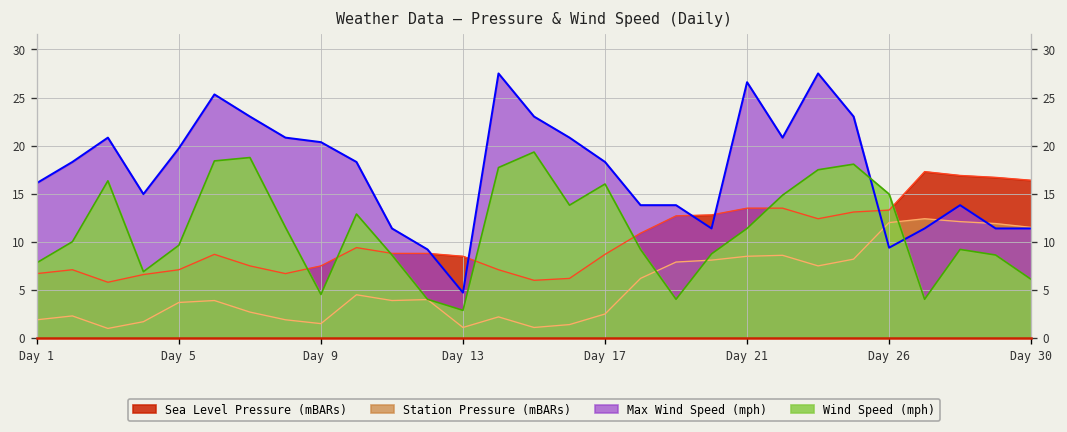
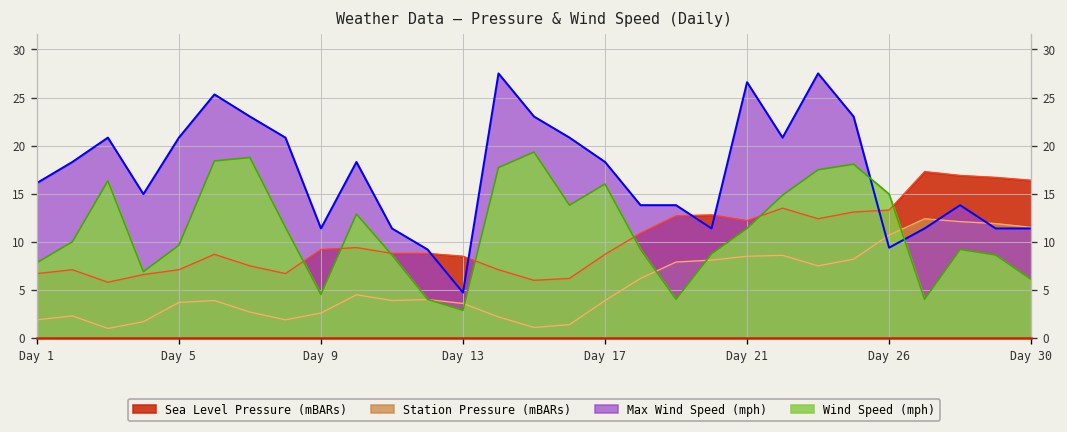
Max Wind Speed (mph), Day 5: 20 -> 21
Sea Level Pressure (mBARs), Day 9: 8 -> 9
Station Pressure (mBARs), Day 9: 2 -> 3
Max Wind Speed (mph), Day 9: 20 -> 11
Station Pressure (mBARs), Day 13: 1 -> 4
Station Pressure (mBARs), Day 17: 3 -> 4
Sea Level Pressure (mBARs), Day 21: 14 -> 12
Station Pressure (mBARs), Day 26: 12 -> 11
